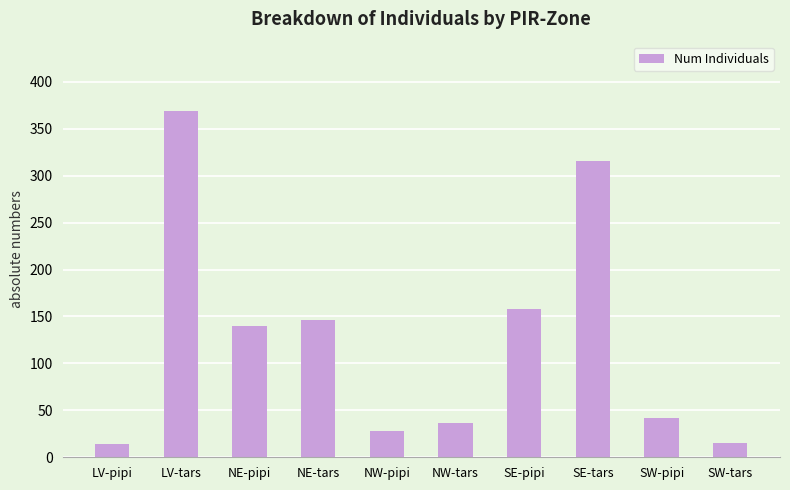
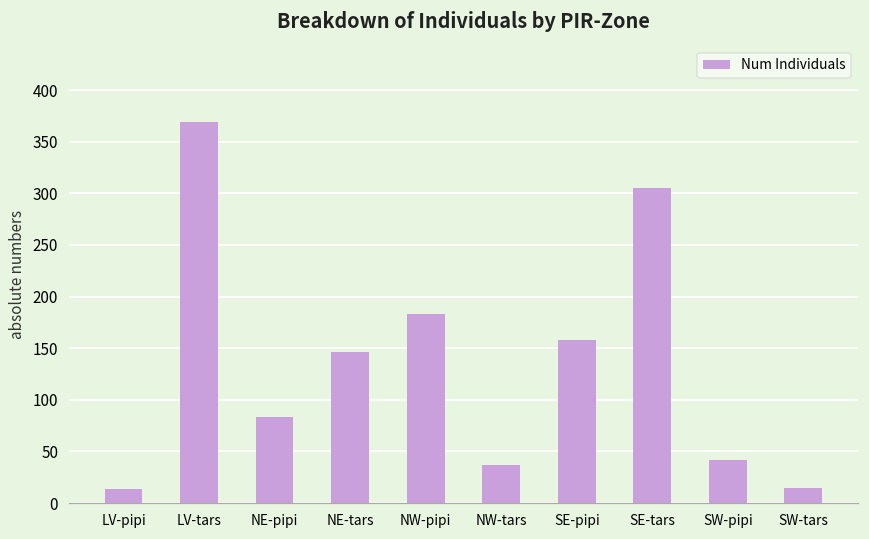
NE-pipi: 140 -> 80
NW-pipi: 30 -> 180
SE-tars: 320 -> 310
